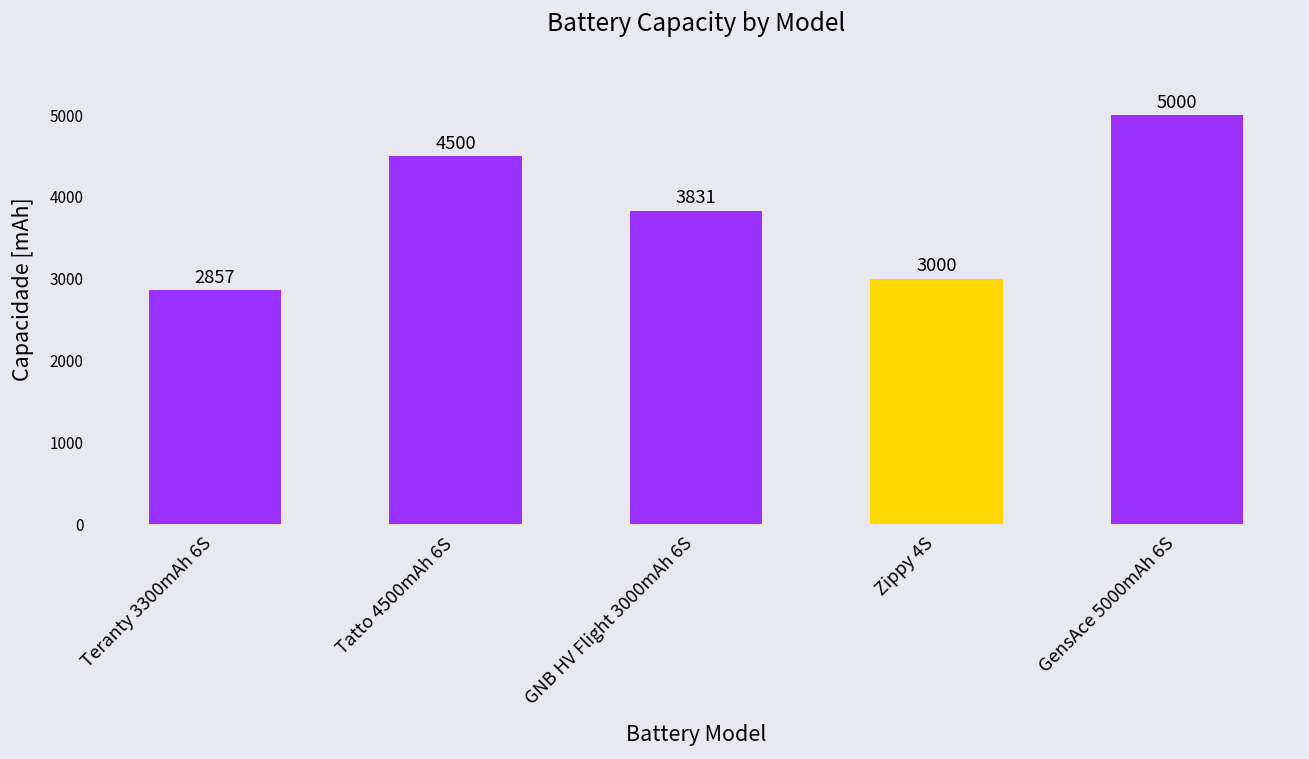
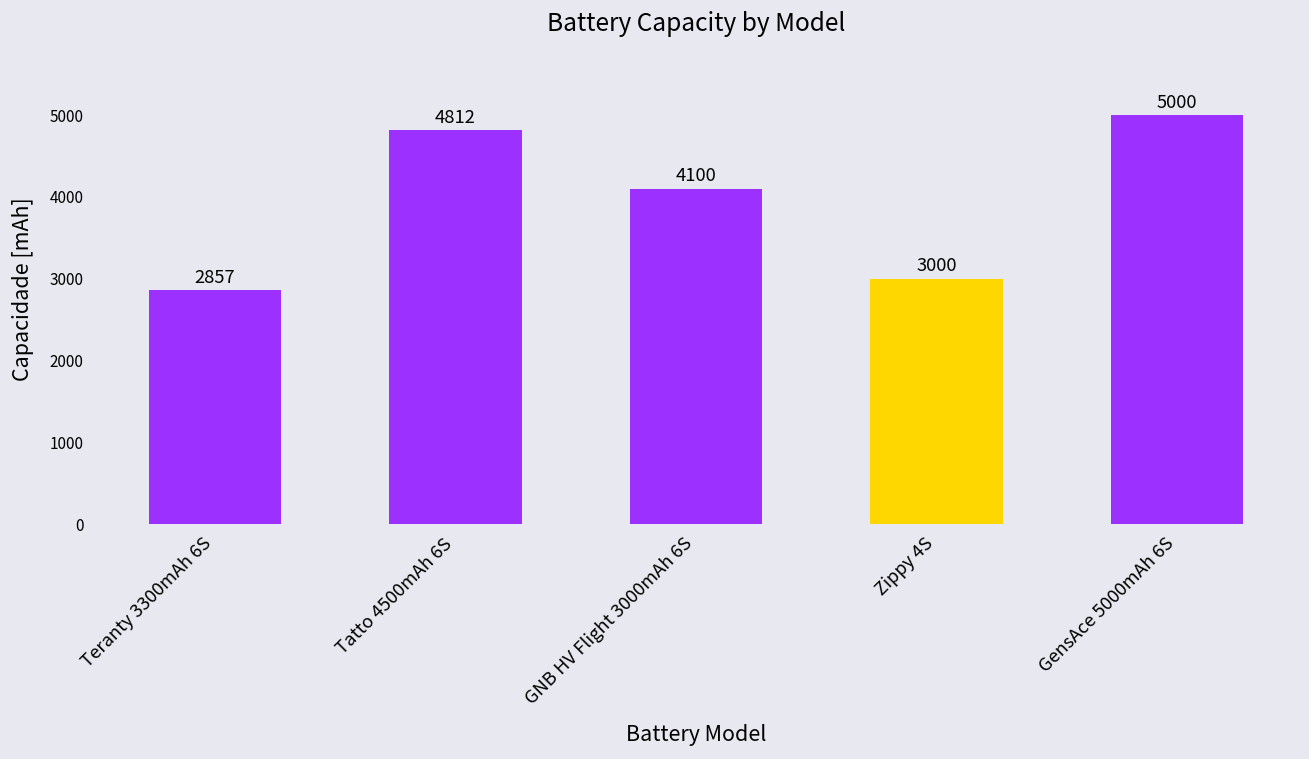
Tatto 4500mAh 6S: 4500 -> 4812
GNB HV Flight 3000mAh 6S: 3831 -> 4100
